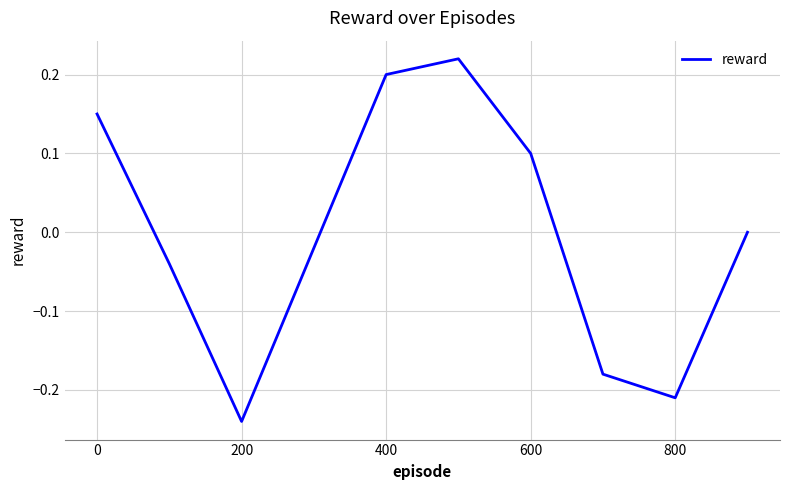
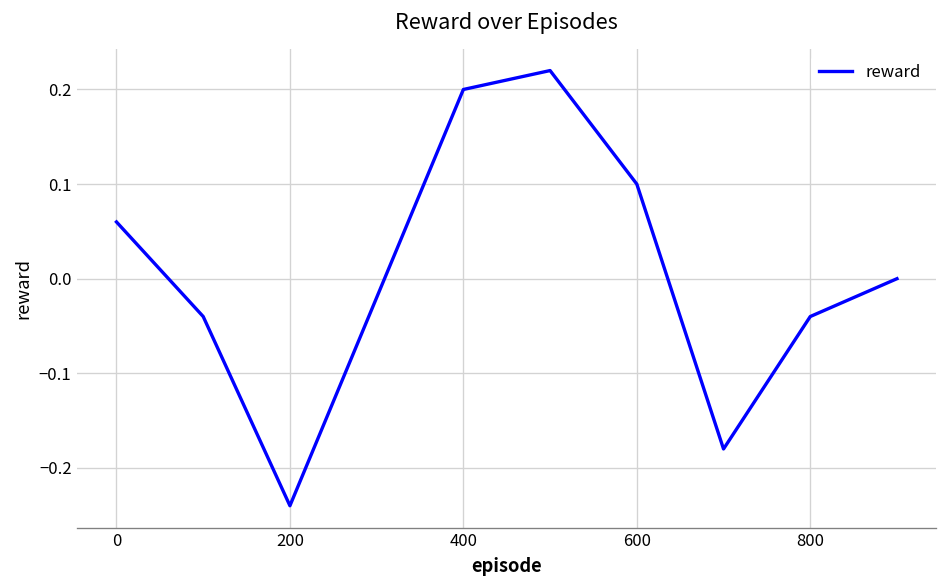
0: 0.15 -> 0.06
800: -0.21 -> -0.04
